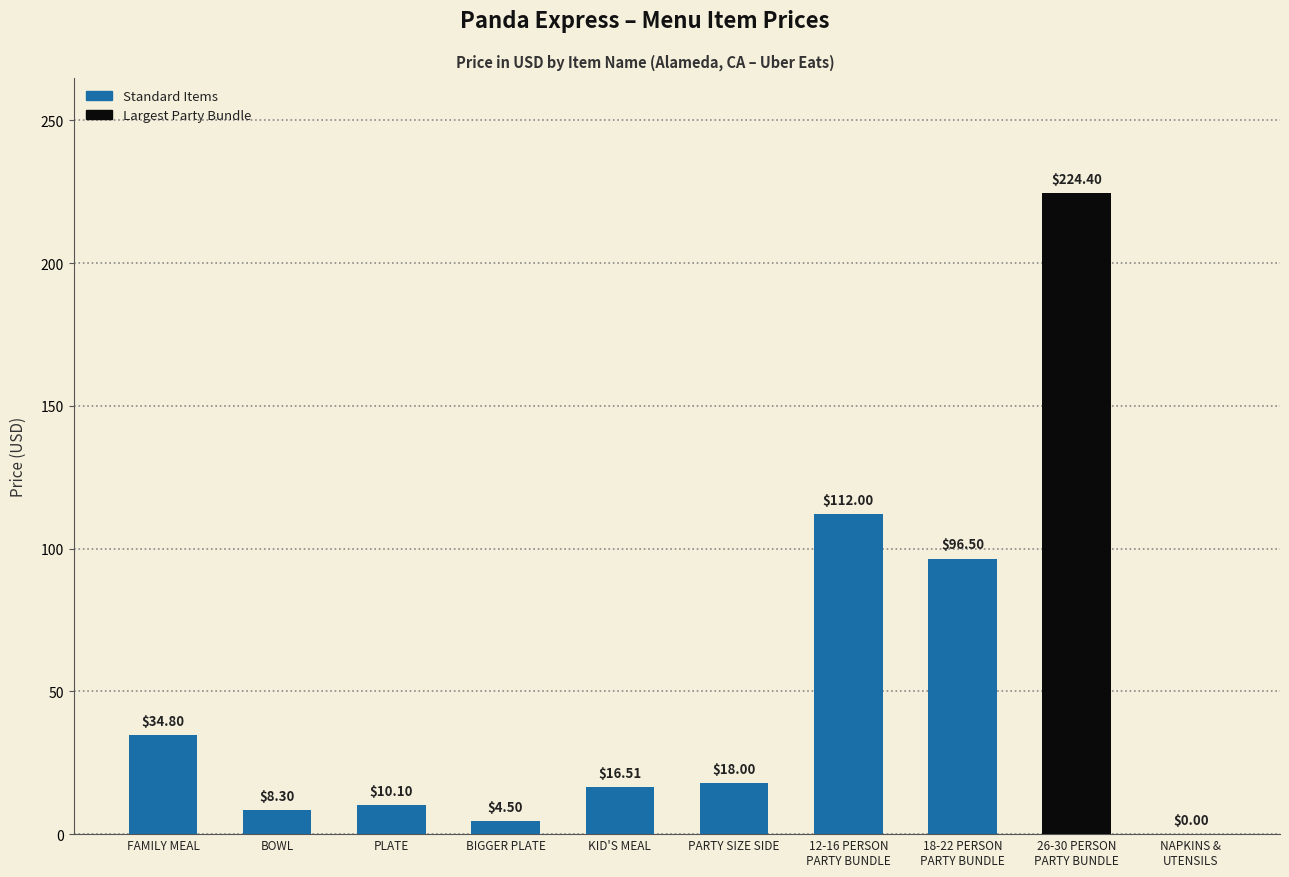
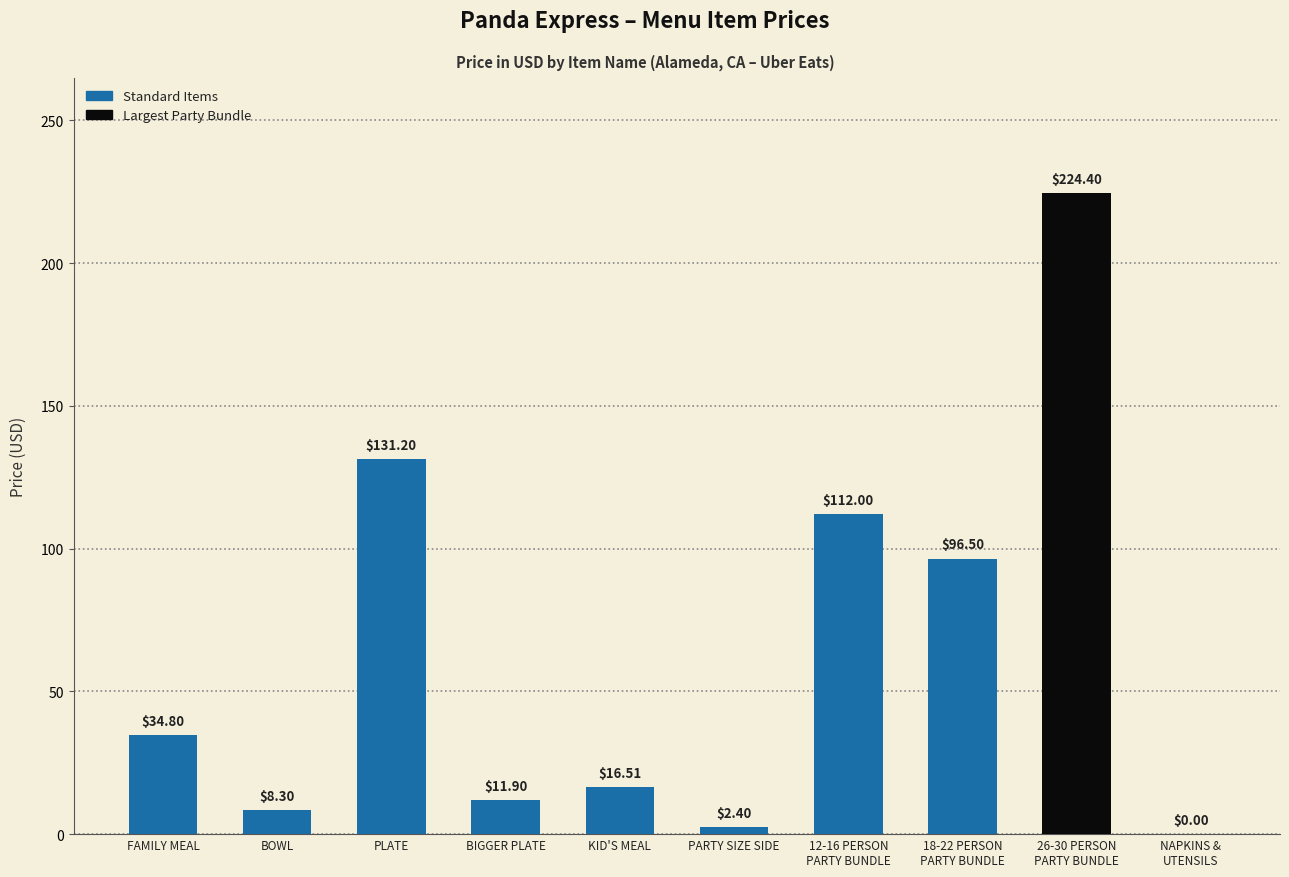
PLATE: $10.10 -> $131.20
BIGGER PLATE: $4.50 -> $11.90
PARTY SIZE SIDE: $18.00 -> $2.40
